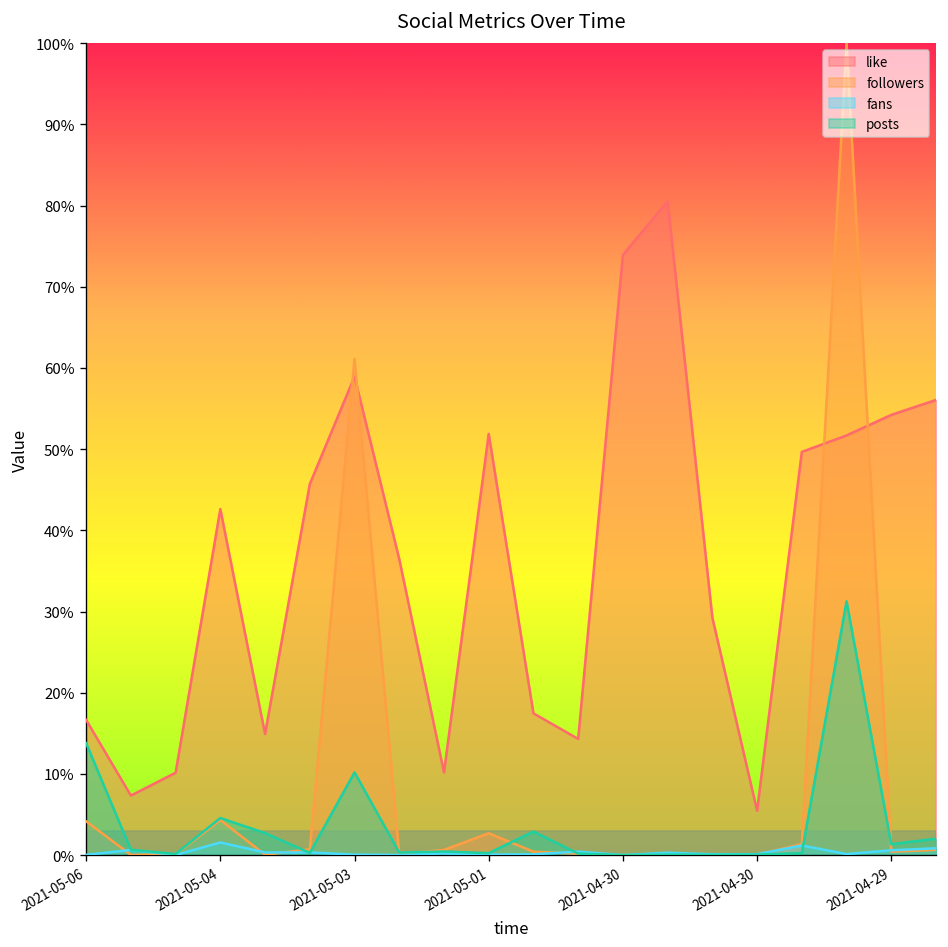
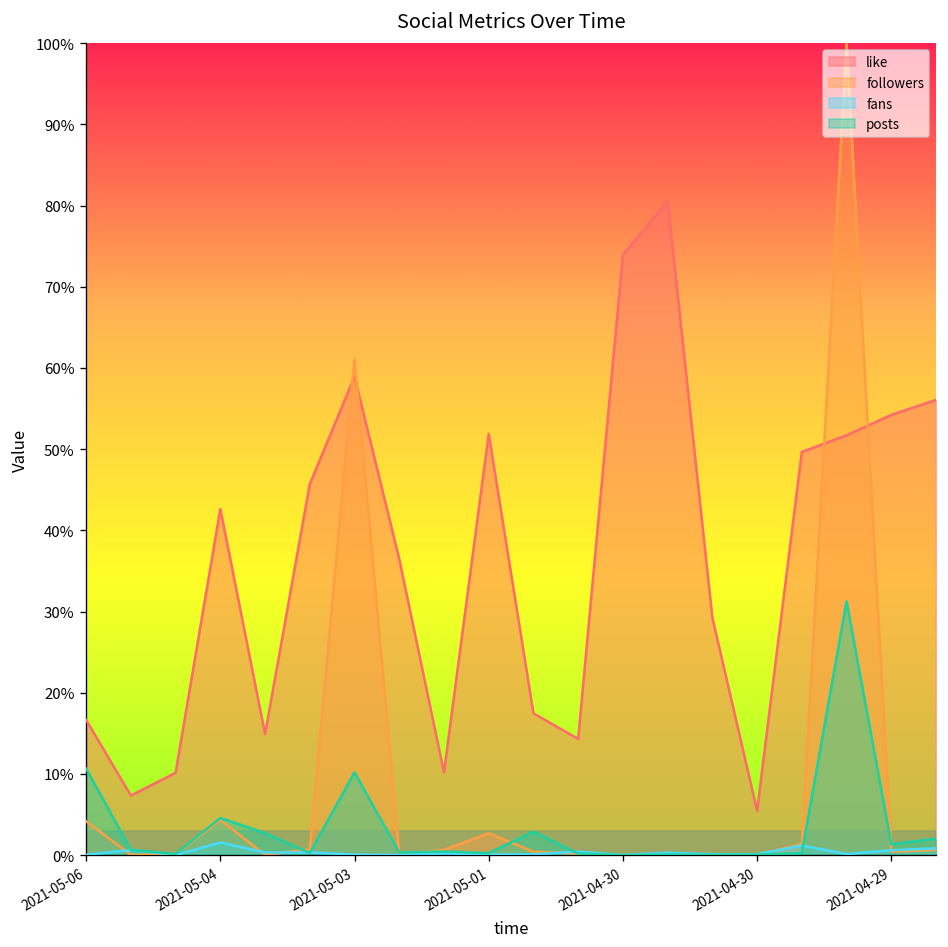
posts, 2021-05-06: 14% -> 11%
